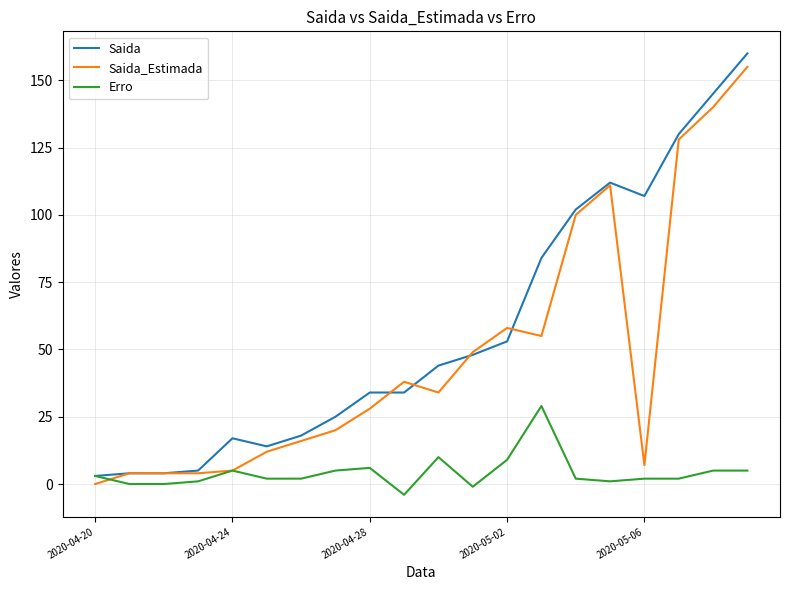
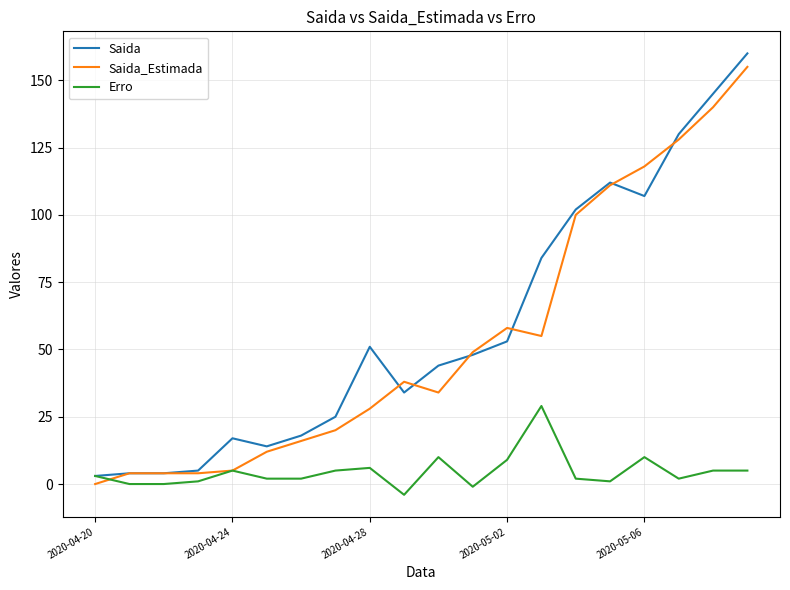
Saida, 2020-04-28: 34 -> 51
Saida_Estimada, 2020-05-06: 7 -> 118
Erro, 2020-05-06: 2 -> 10
